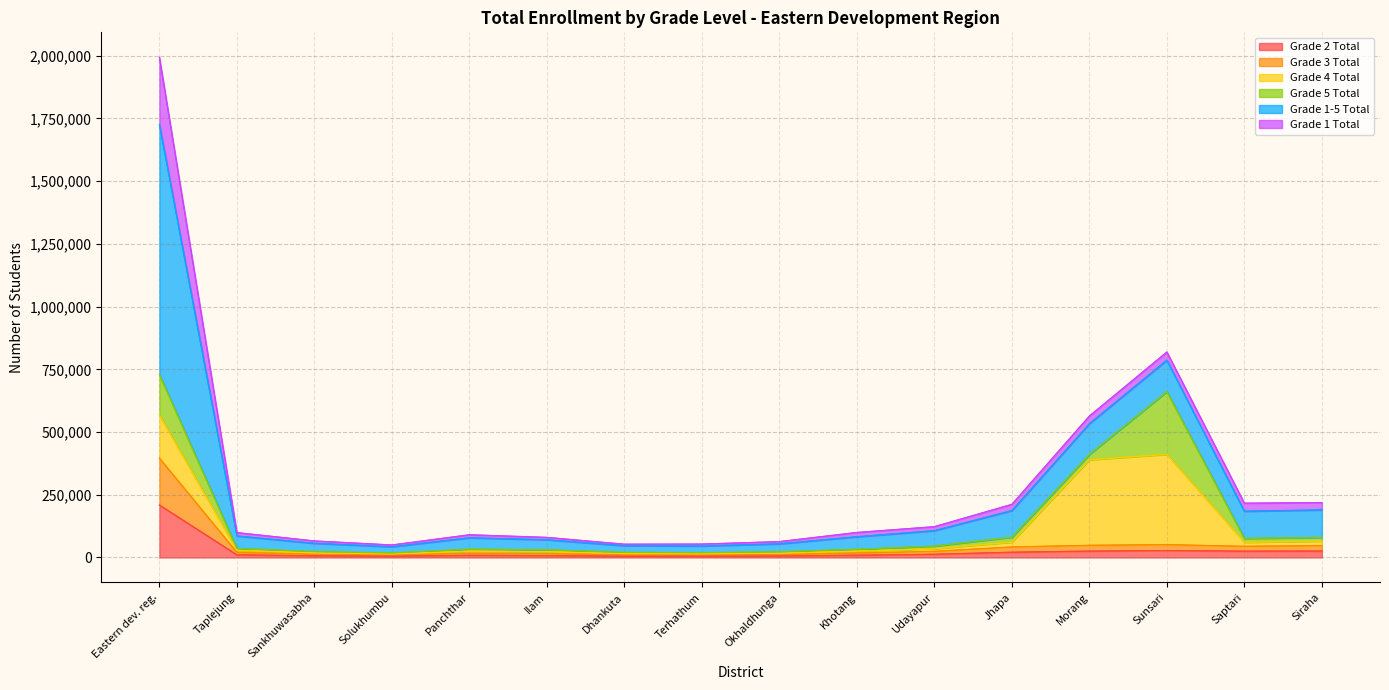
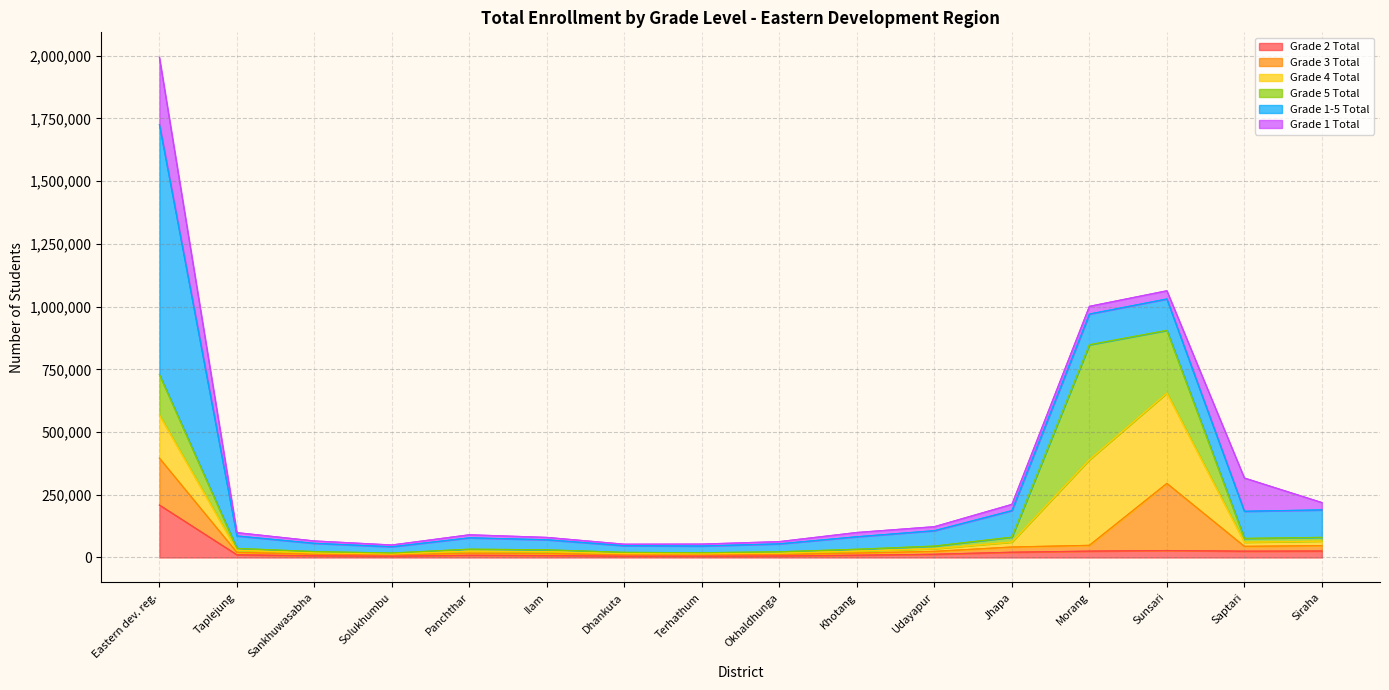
Grade 5 Total, Morang: 20,000 -> 460,000
Grade 3 Total, Sunsari: 20,000 -> 270,000
Grade 1 Total, Saptari: 30,000 -> 130,000
